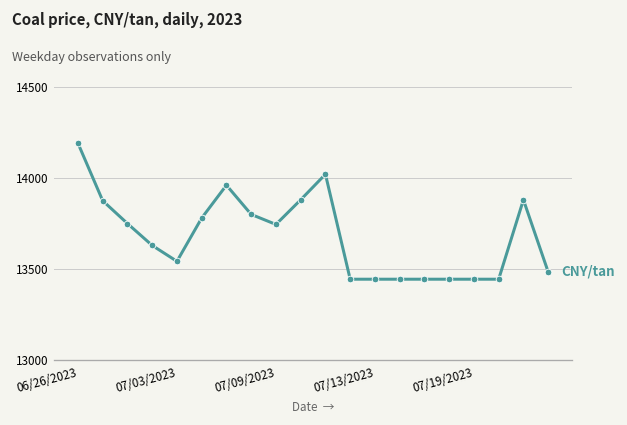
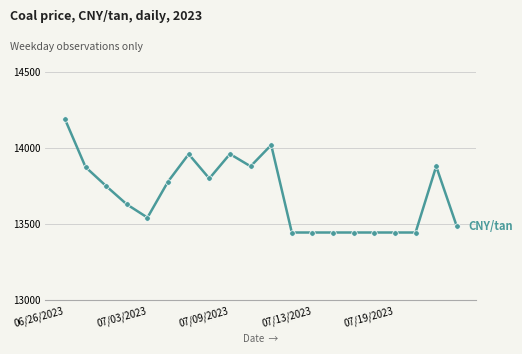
07/09/2023: 13750 -> 13960
